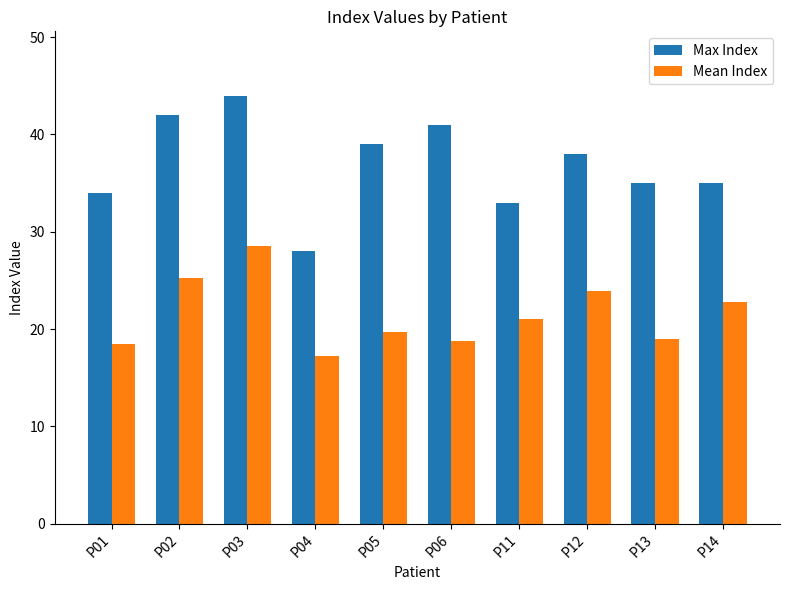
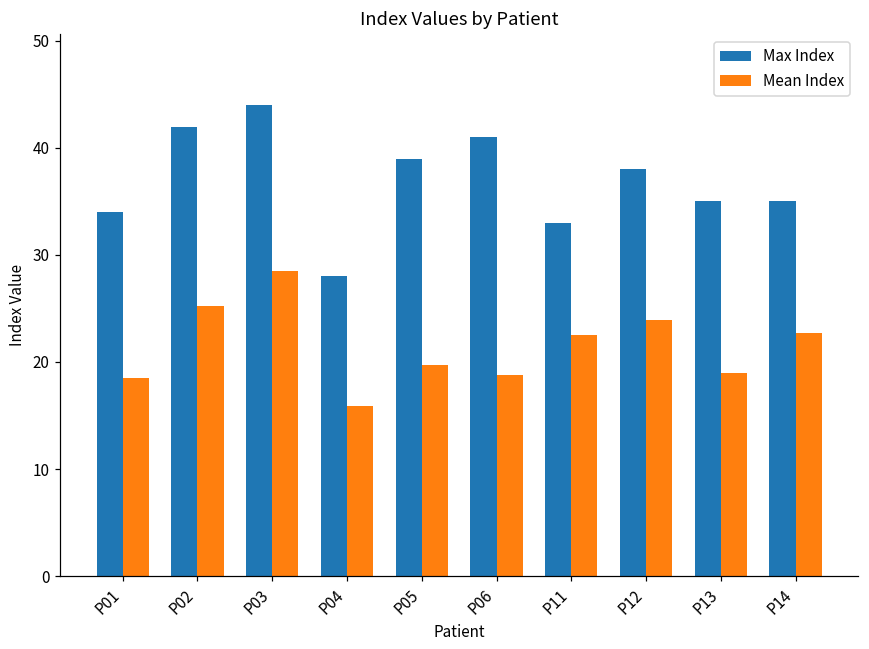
Mean Index, P04: 17 -> 16
Mean Index, P11: 21 -> 23
